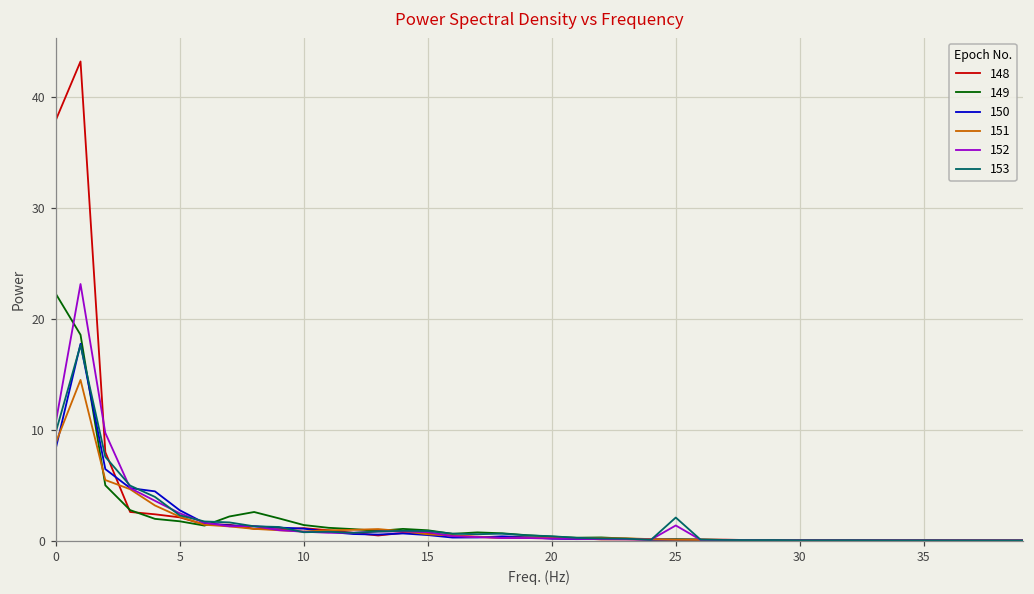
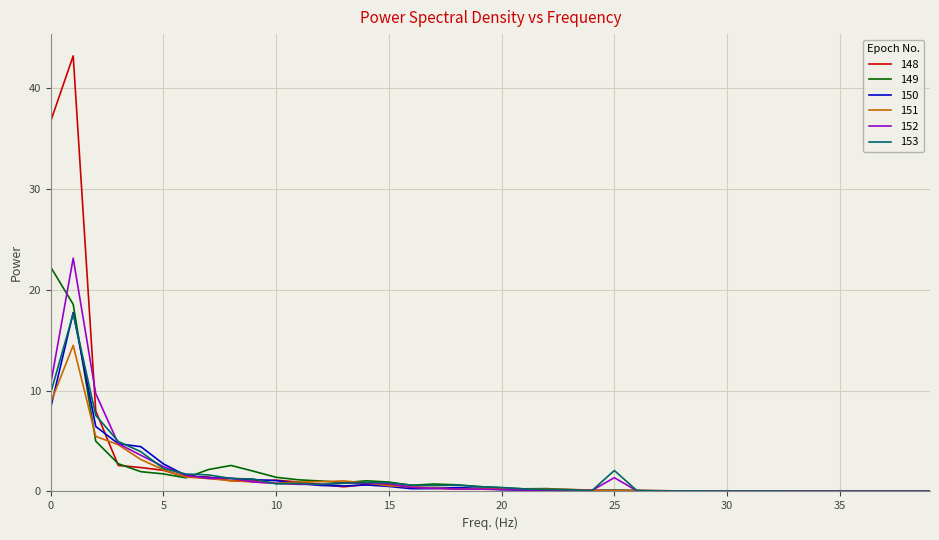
148, 0: 37.9 -> 36.7
